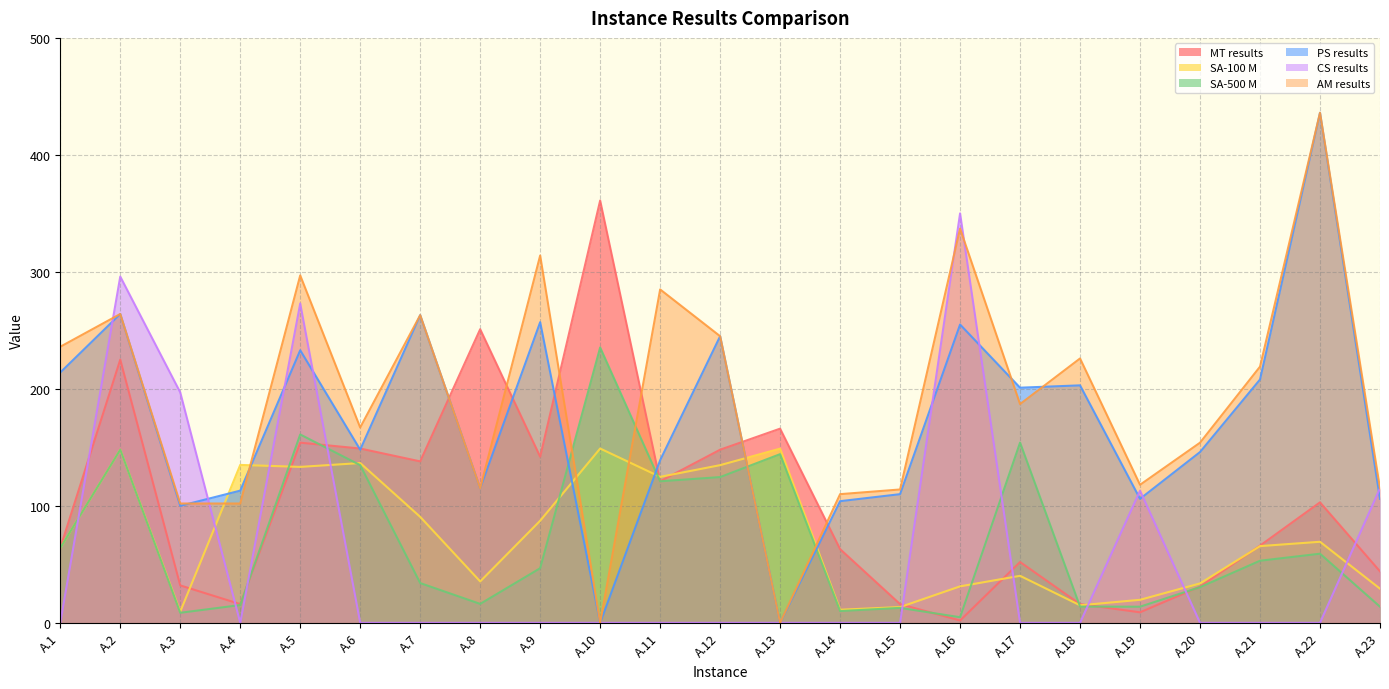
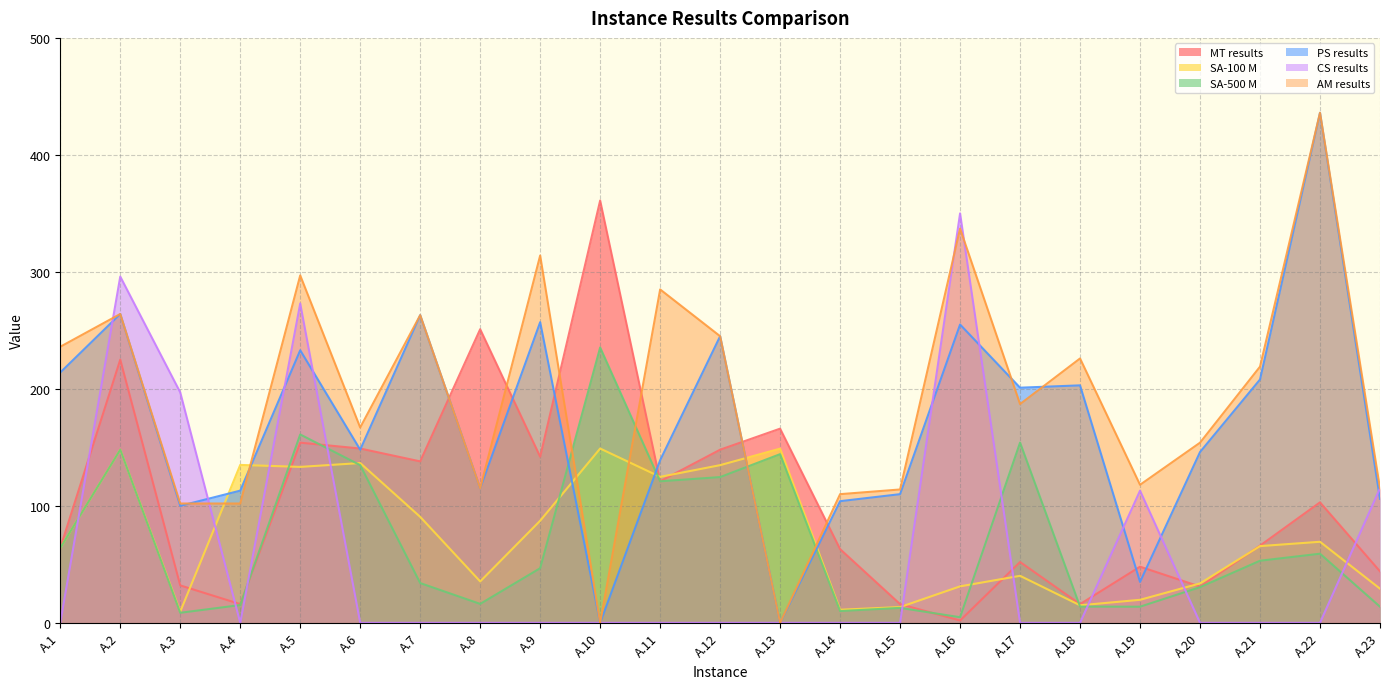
MT results, A.19: 9 -> 48
PS results, A.19: 106 -> 35
